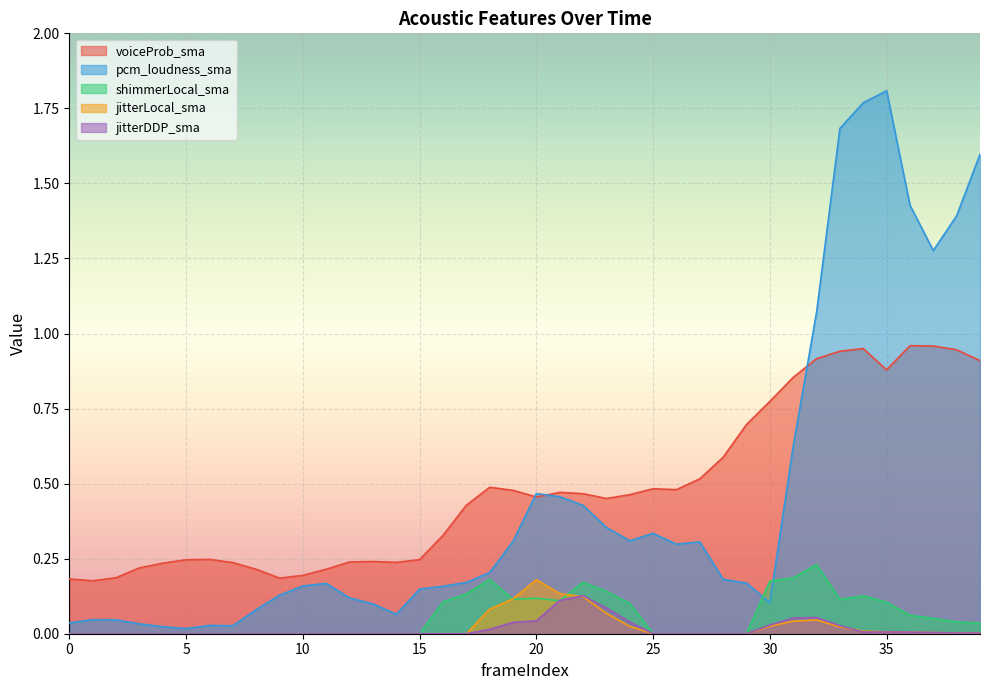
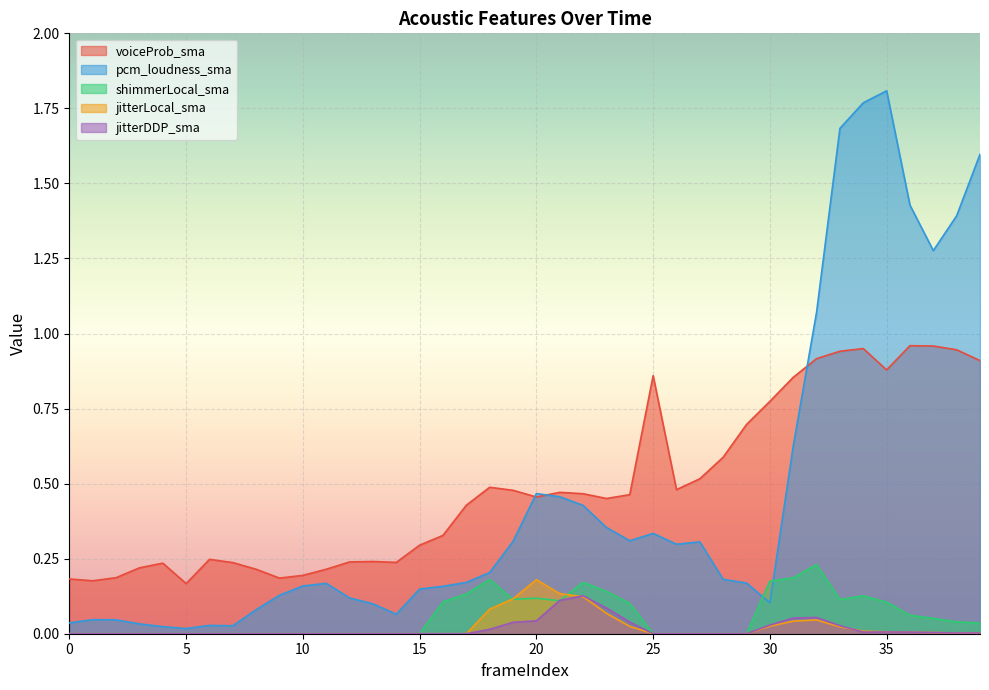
voiceProb_sma, 5: 0.25 -> 0.17
voiceProb_sma, 15: 0.25 -> 0.29
voiceProb_sma, 25: 0.48 -> 0.86
